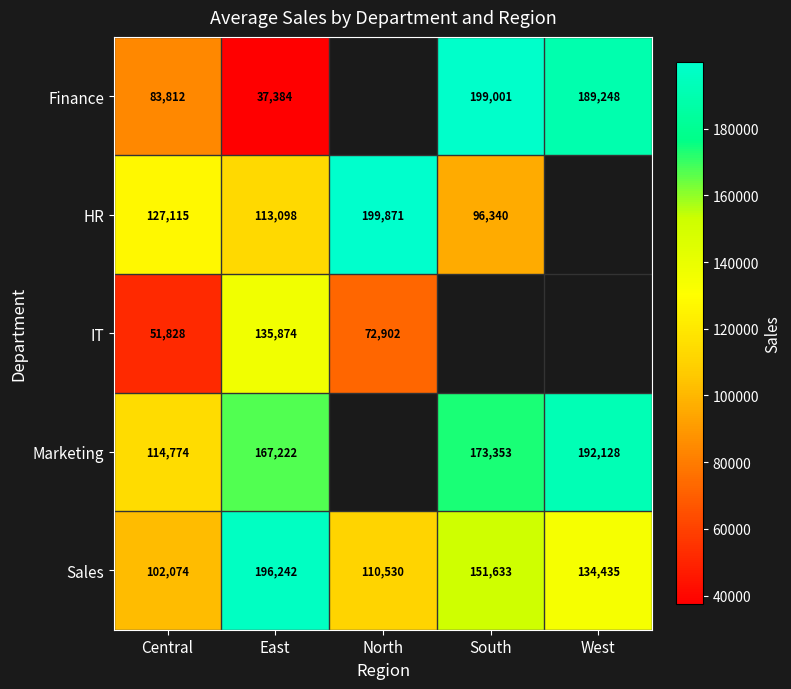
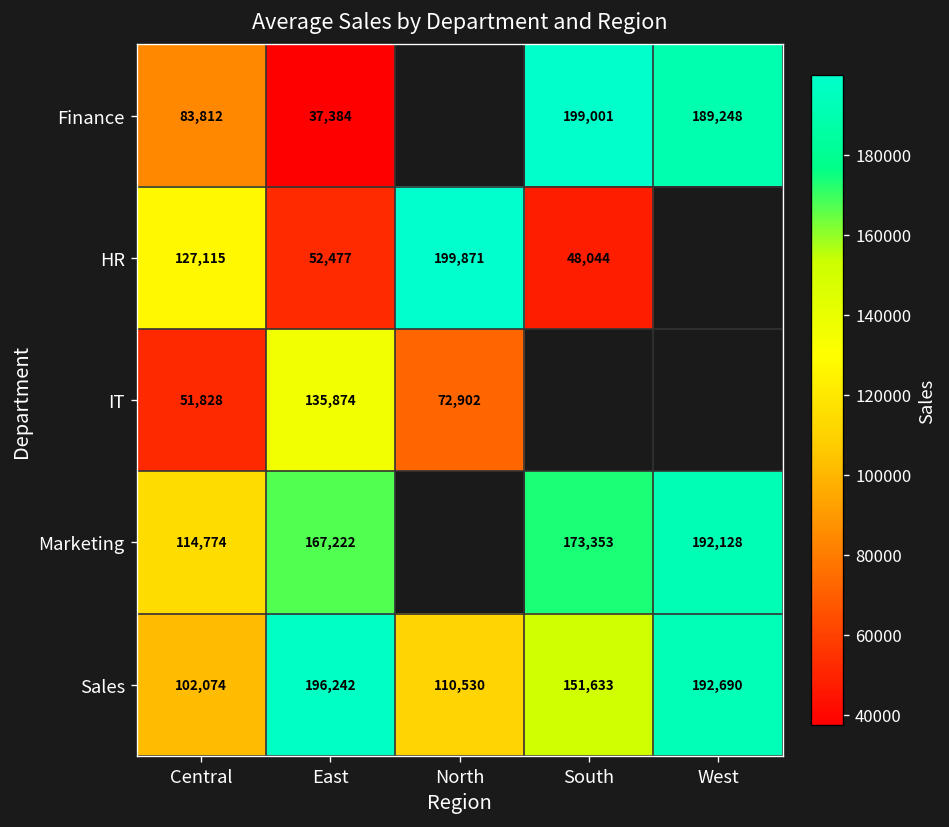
HR, East: 113,098 -> 52,477
HR, South: 96,340 -> 48,044
Sales, West: 134,435 -> 192,690
